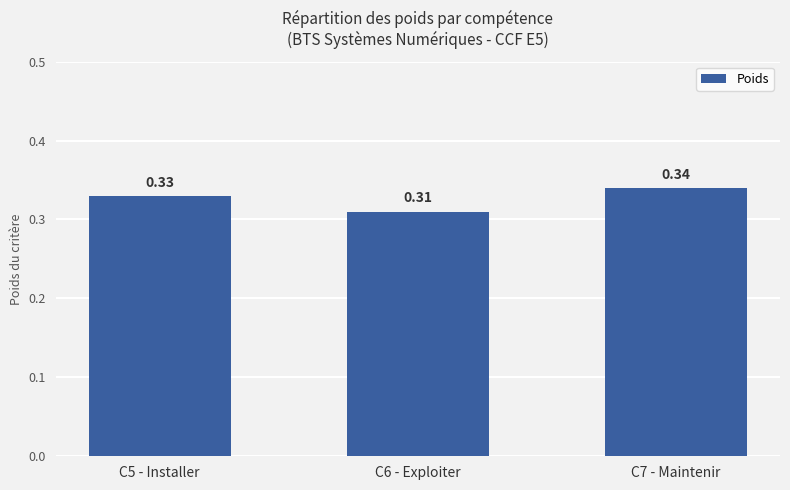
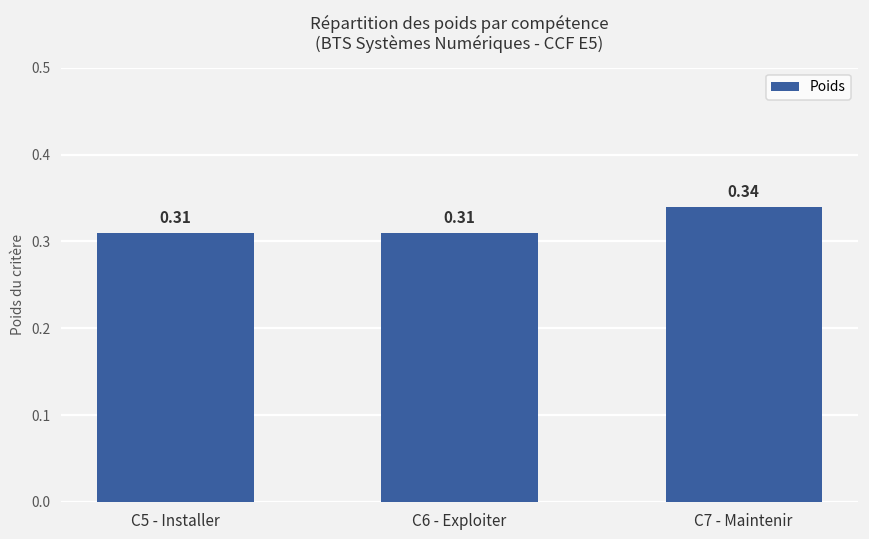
C5 - Installer: 0.33 -> 0.31
